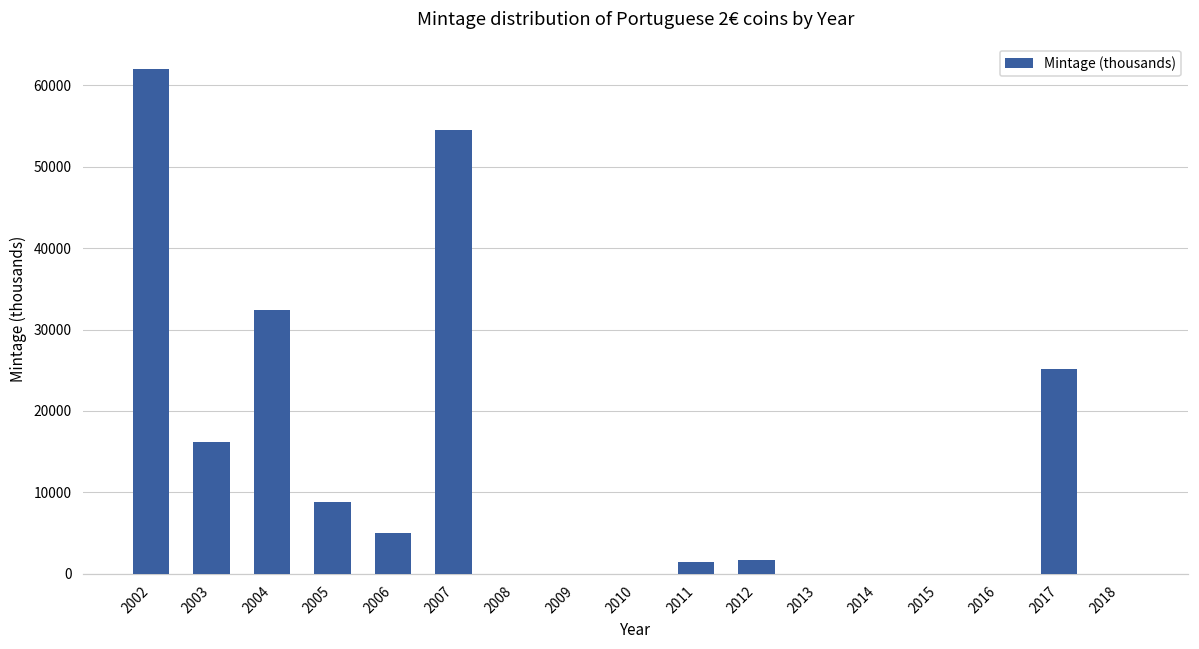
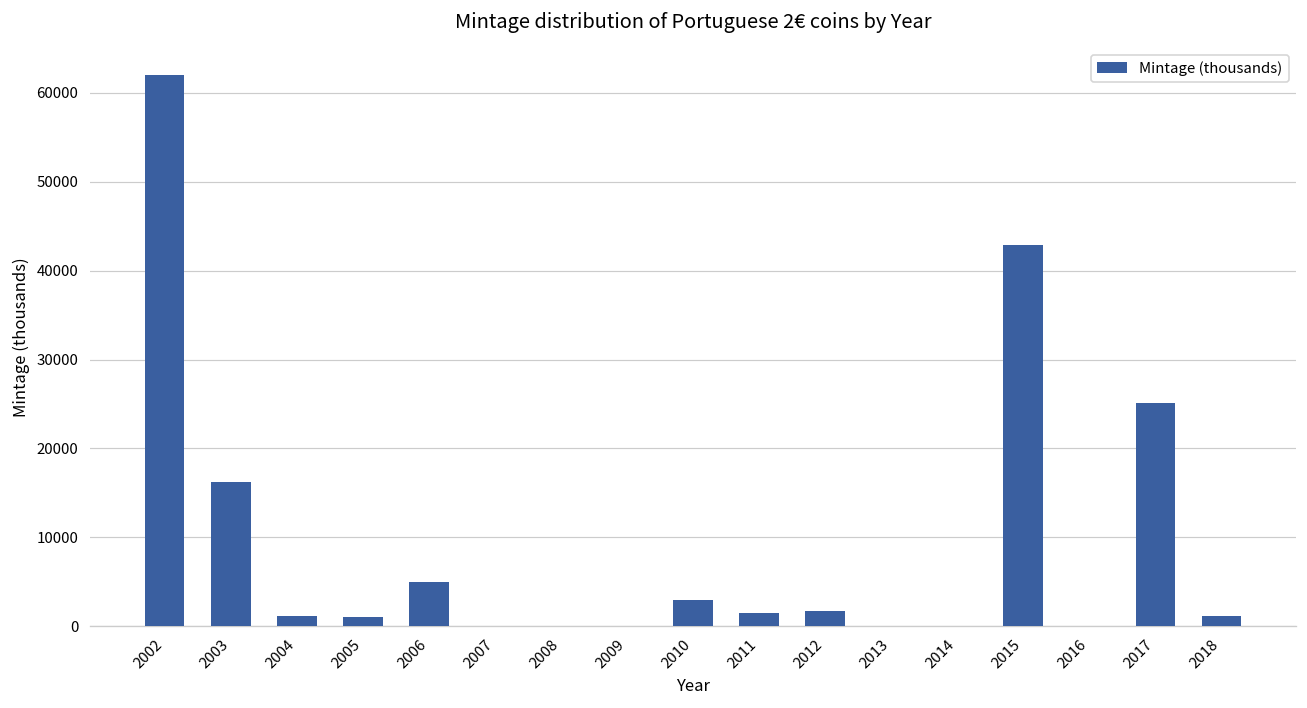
2004: 32000 -> 1000
2005: 9000 -> 1000
2007: 55000 -> 0
2010: 0 -> 3000
2015: 0 -> 43000
2018: 0 -> 1000
